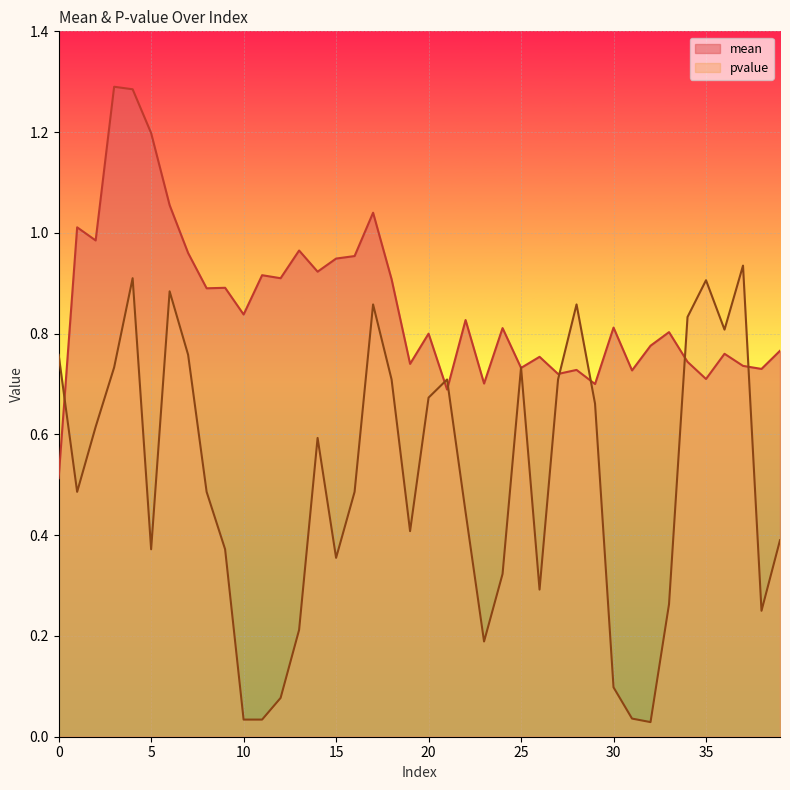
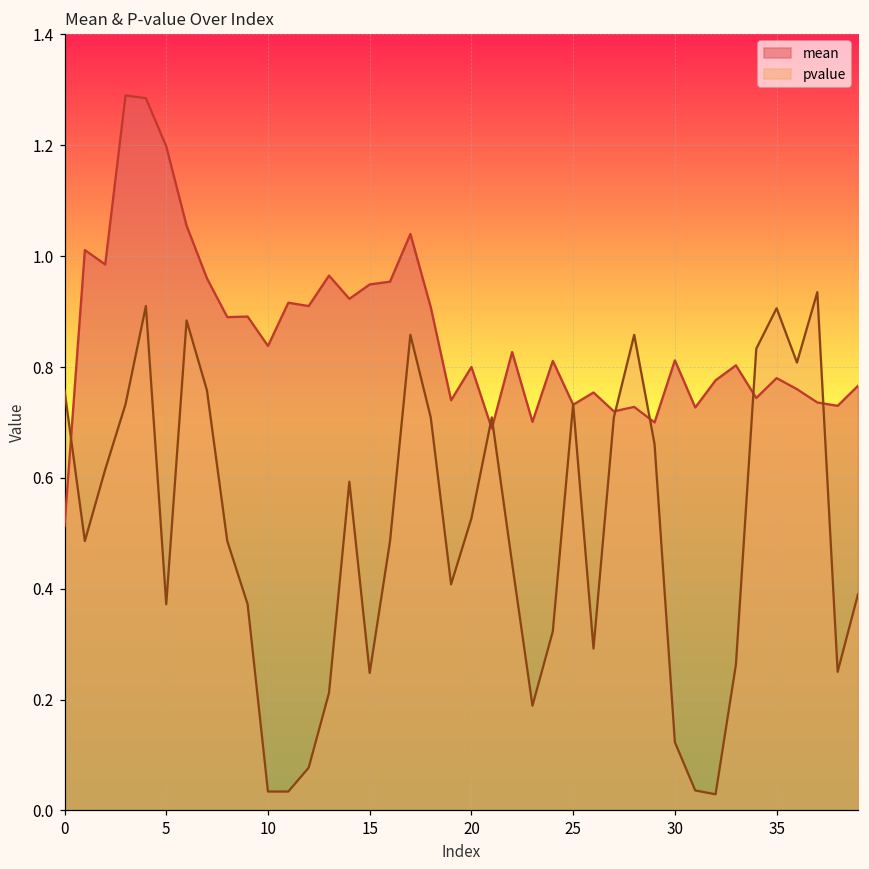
pvalue, 15: 0.36 -> 0.25
pvalue, 20: 0.67 -> 0.53
pvalue, 30: 0.10 -> 0.12
mean, 35: 0.71 -> 0.78
